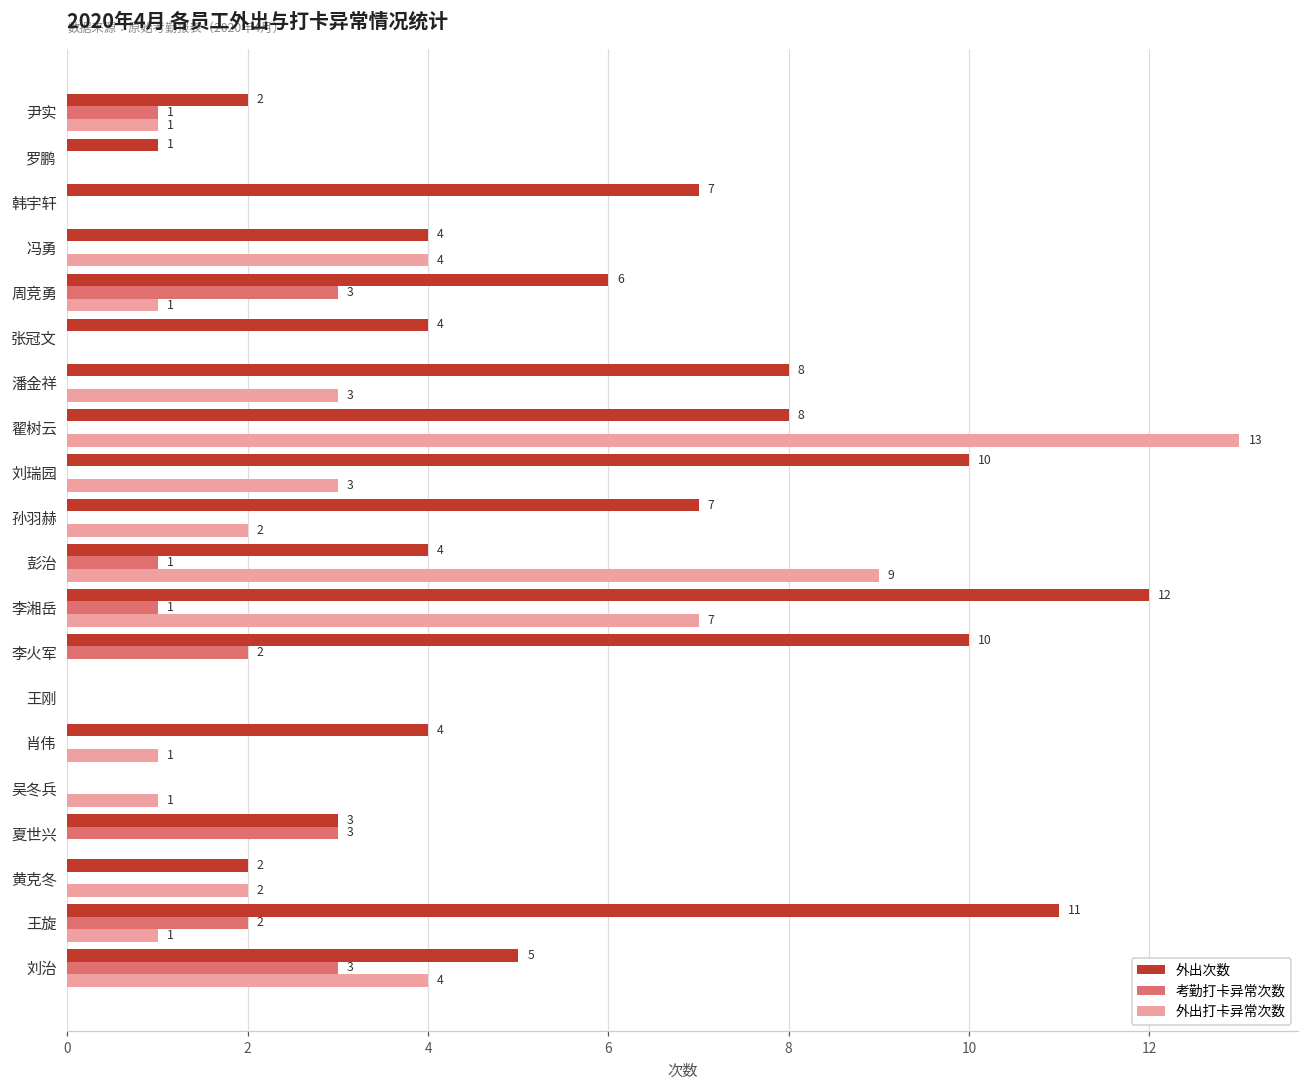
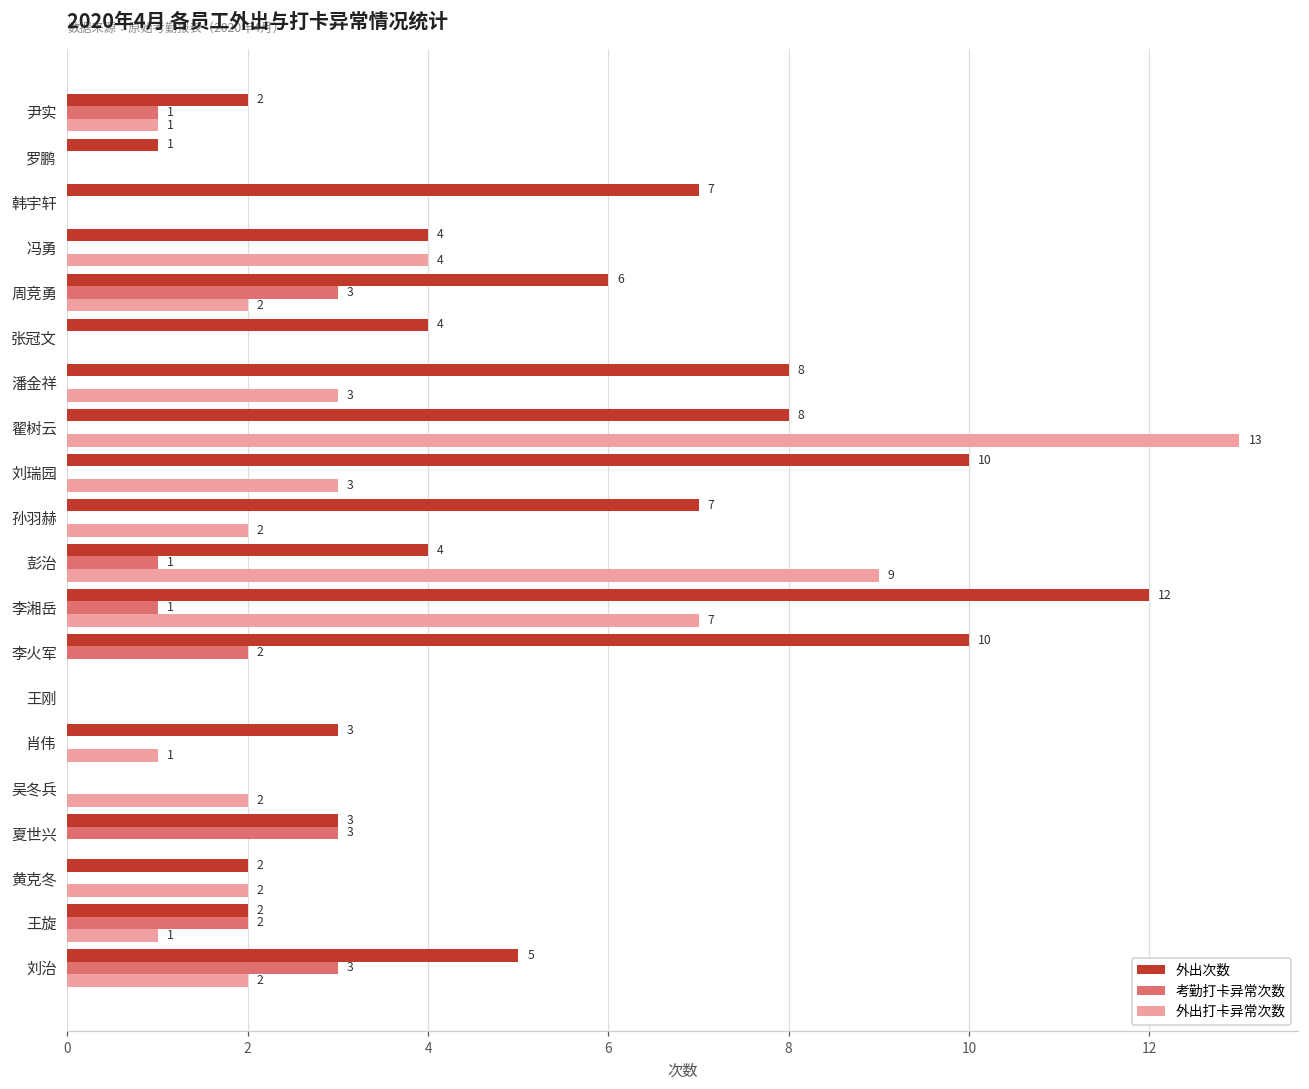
外出打卡异常次数, 周竞勇: 1 -> 2
外出次数, 肖伟: 4 -> 3
外出打卡异常次数, 吴冬兵: 1 -> 2
外出次数, 王旋: 11 -> 2
外出打卡异常次数, 刘治: 4 -> 2
